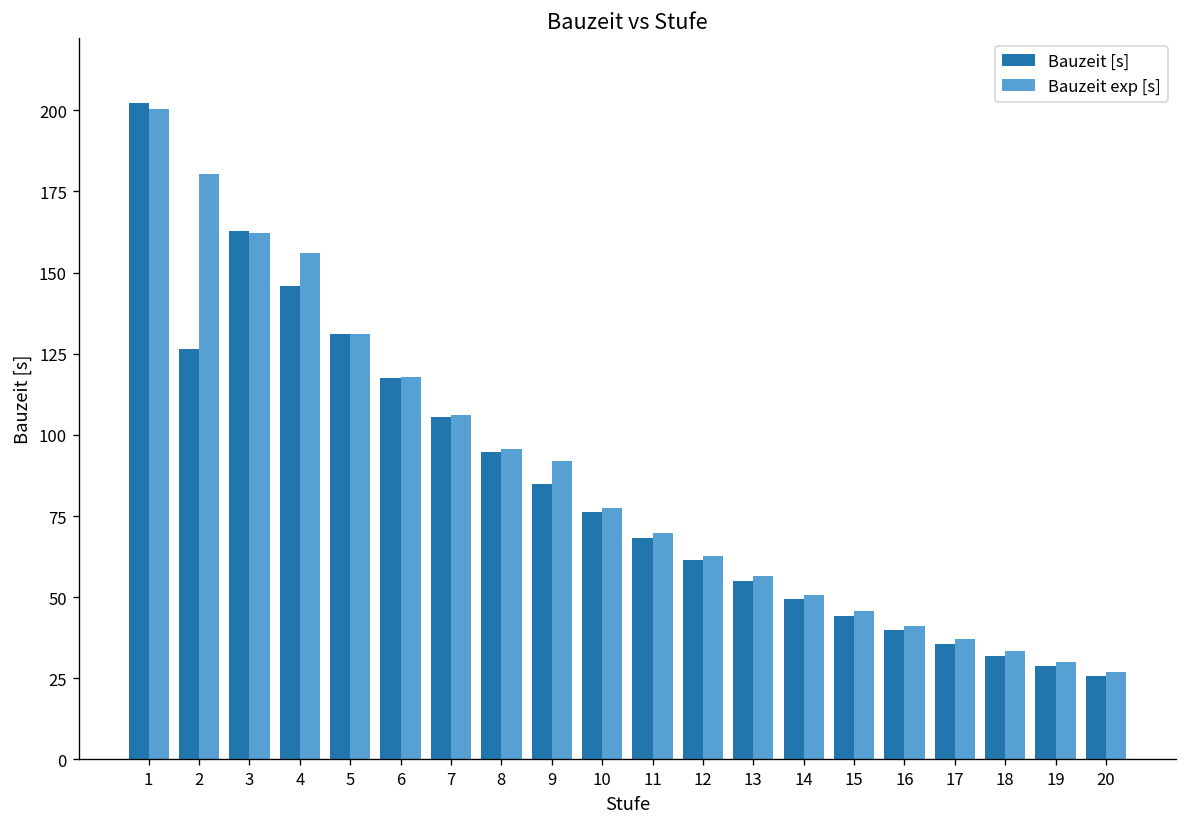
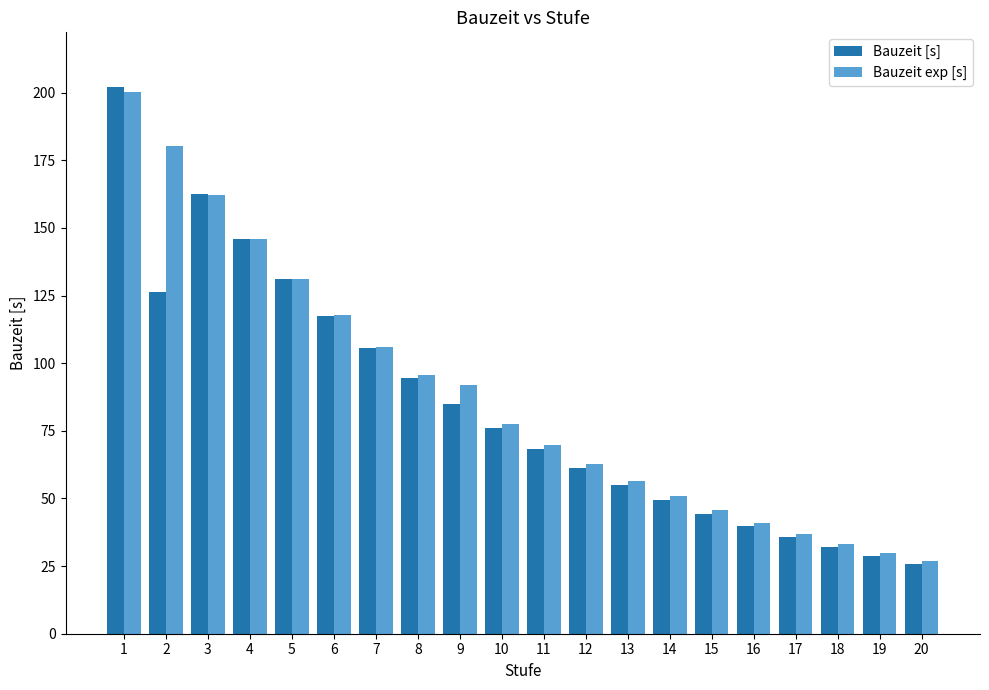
Bauzeit exp [s], 4: 156 -> 146
